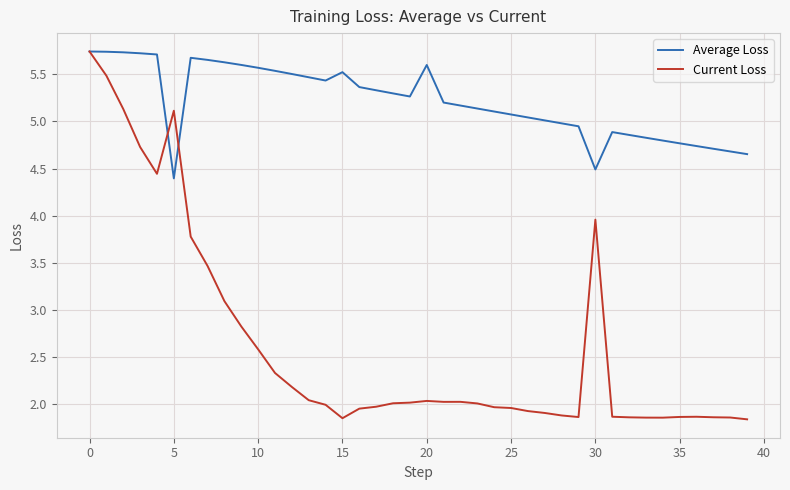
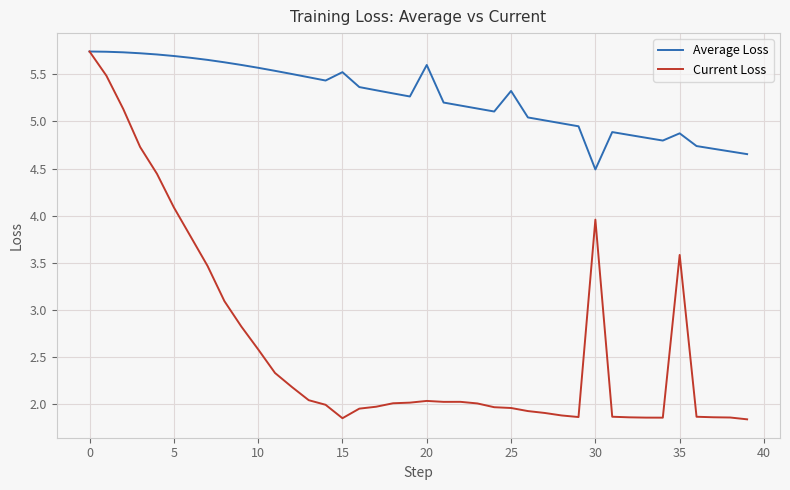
Average Loss, 5: 4.4 -> 5.7
Current Loss, 5: 5.1 -> 4.1
Average Loss, 25: 5.1 -> 5.3
Average Loss, 35: 4.8 -> 4.9
Current Loss, 35: 1.9 -> 3.6
